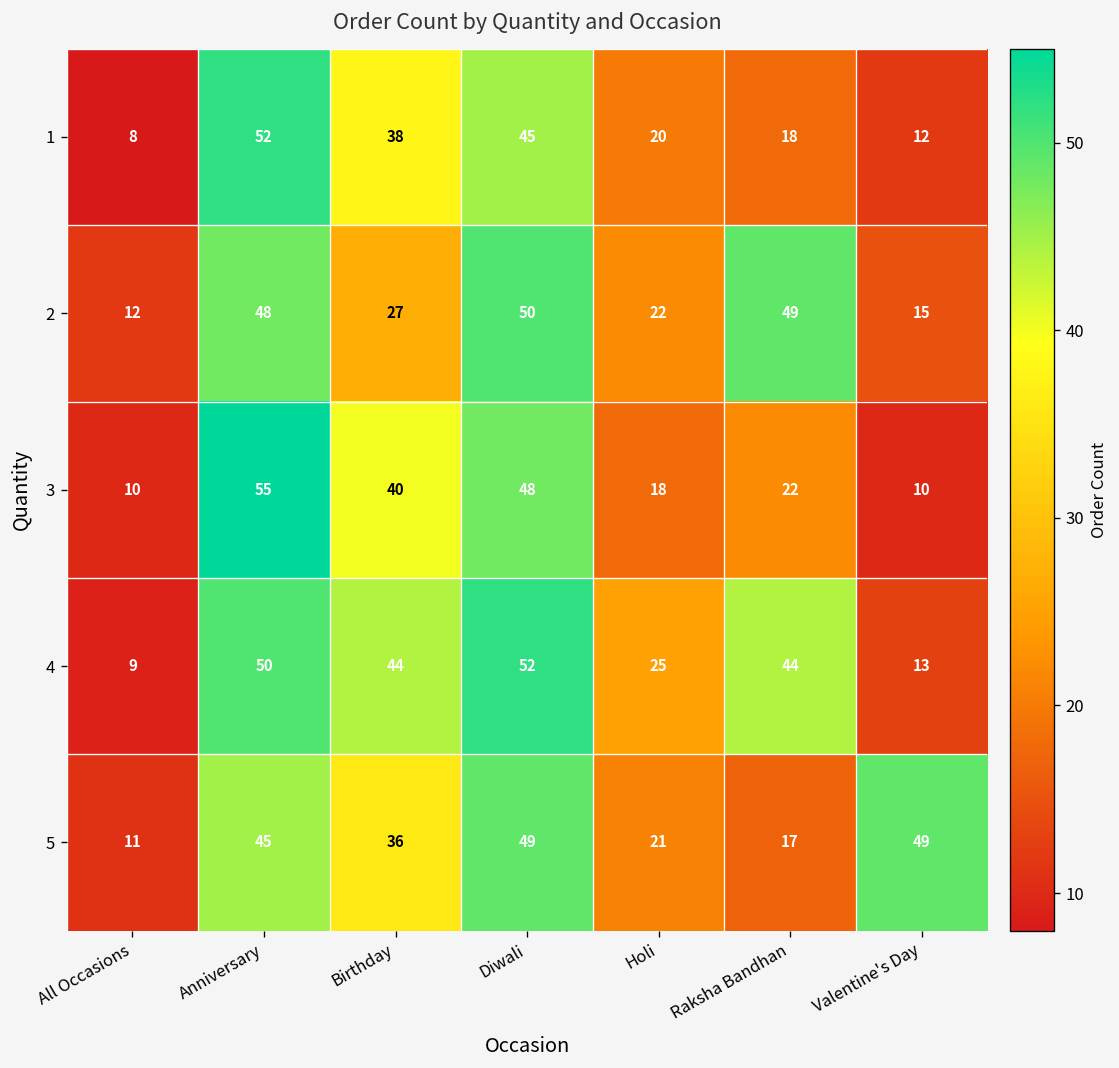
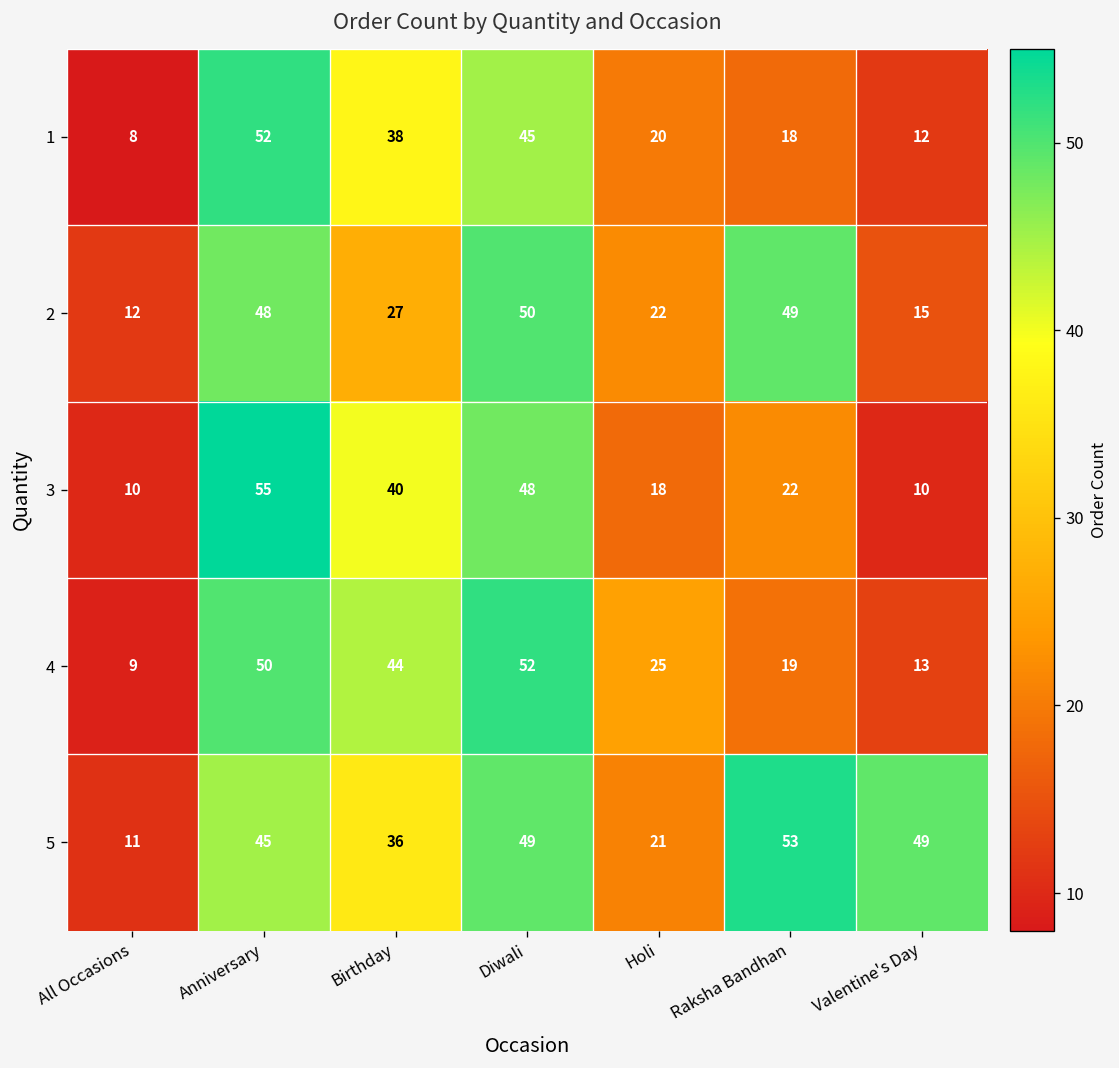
4, Raksha Bandhan: 44 -> 19
5, Raksha Bandhan: 17 -> 53
